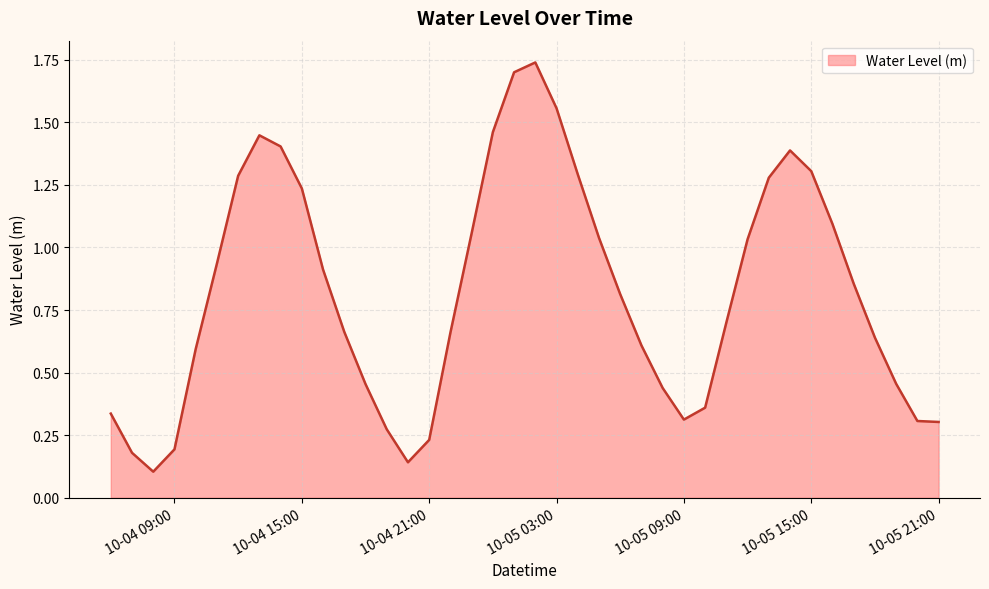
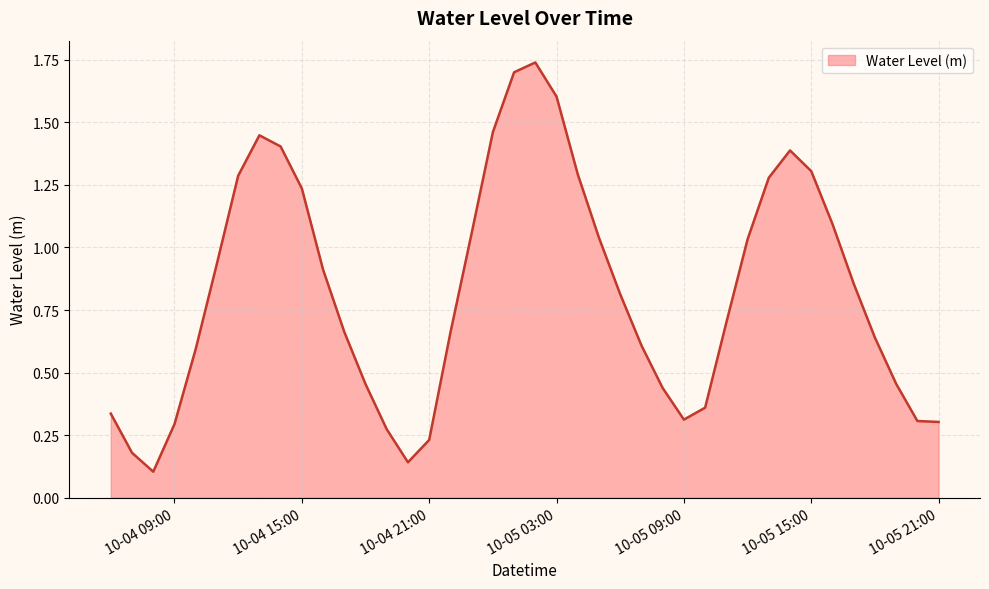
10-04 09:00: 0.19 -> 0.29
10-05 03:00: 1.56 -> 1.60
